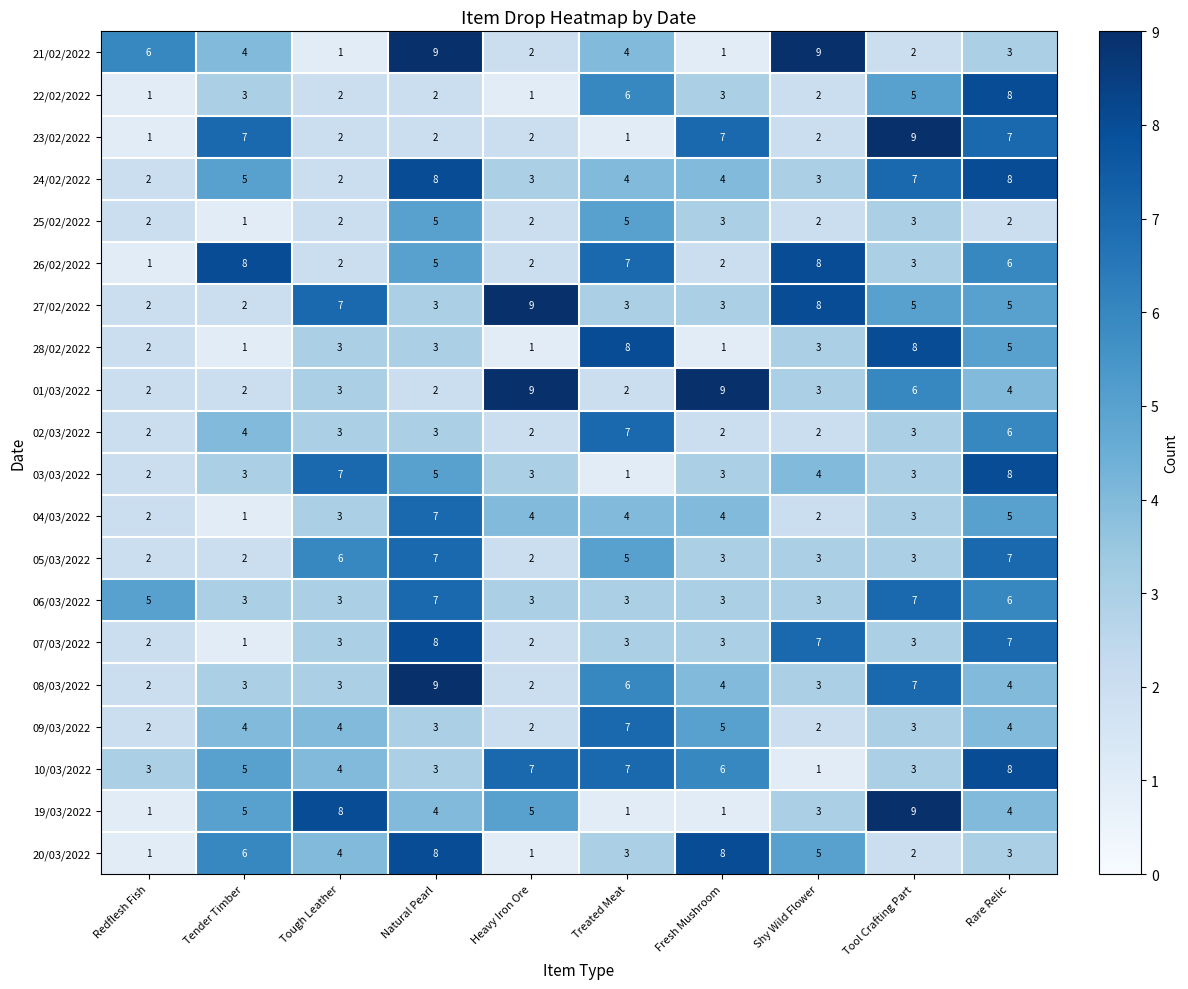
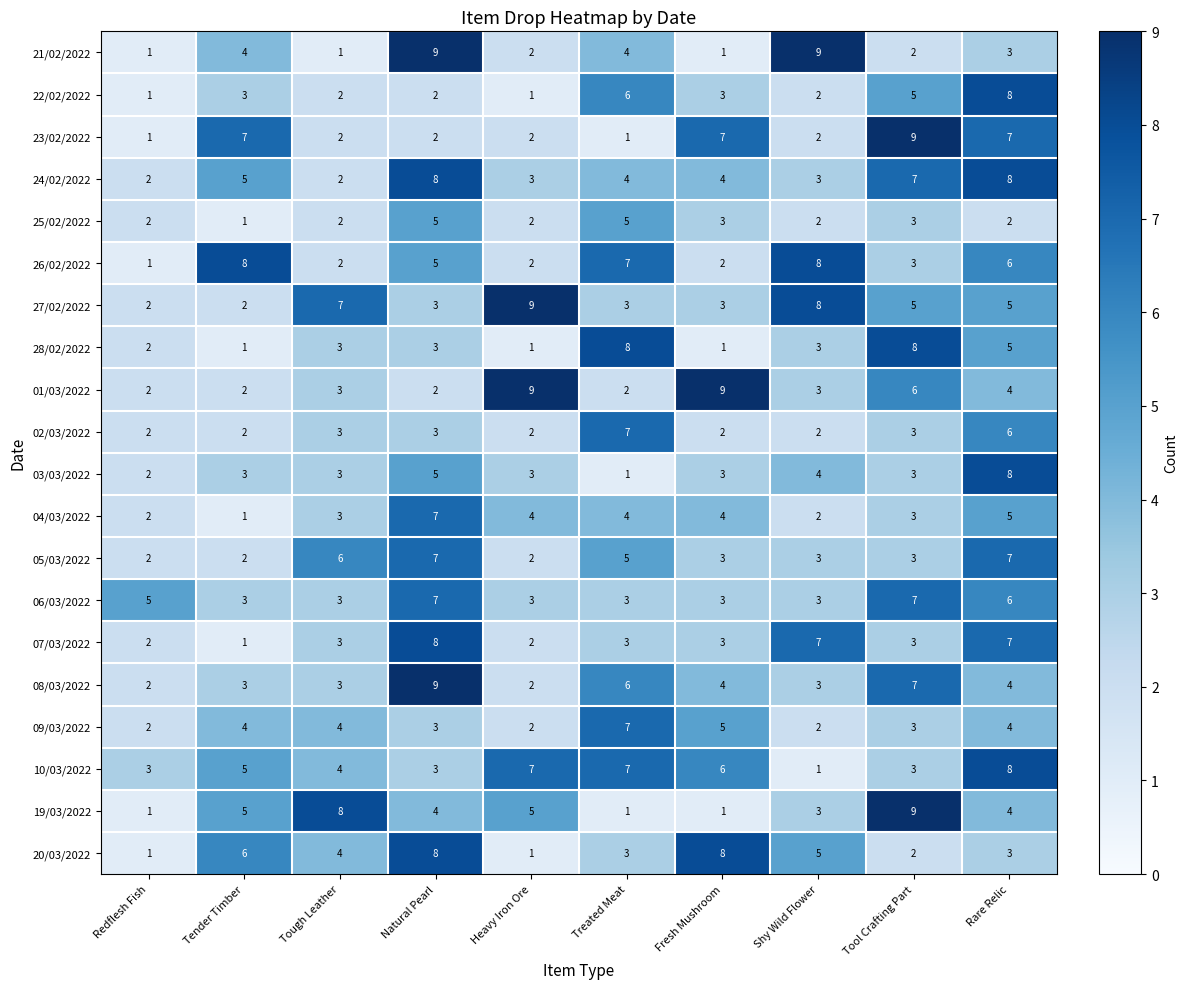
21/02/2022, Redflesh Fish: 6 -> 1
02/03/2022, Tender Timber: 4 -> 2
03/03/2022, Tough Leather: 7 -> 3
